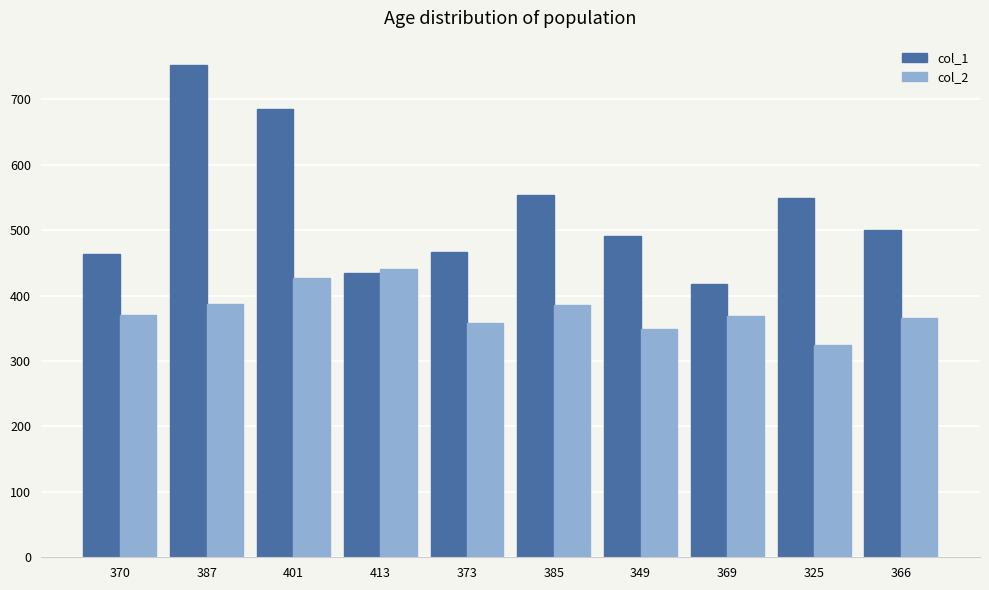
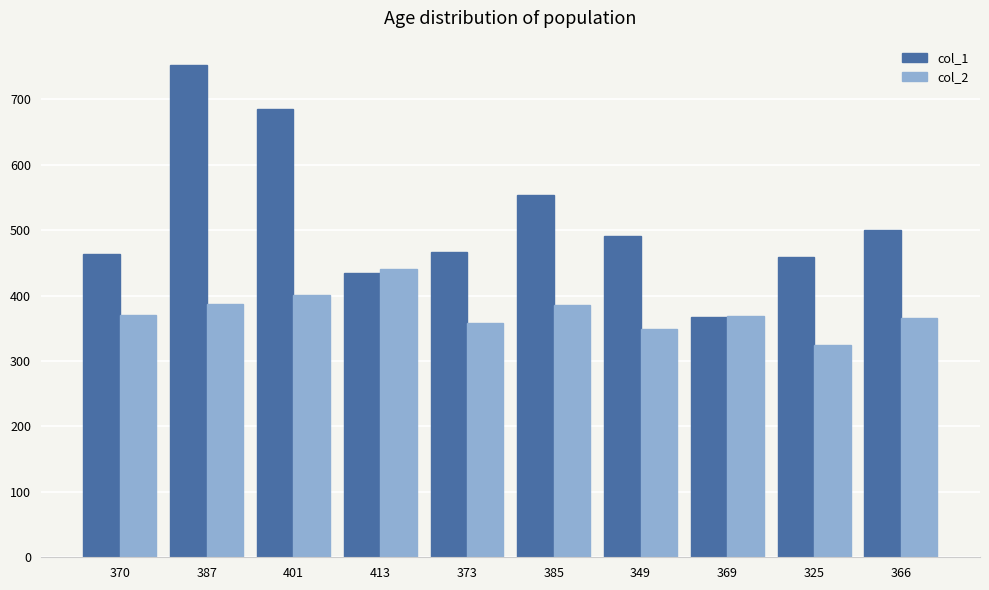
col_2, 401: 430 -> 400
col_1, 369: 420 -> 370
col_1, 325: 550 -> 460
